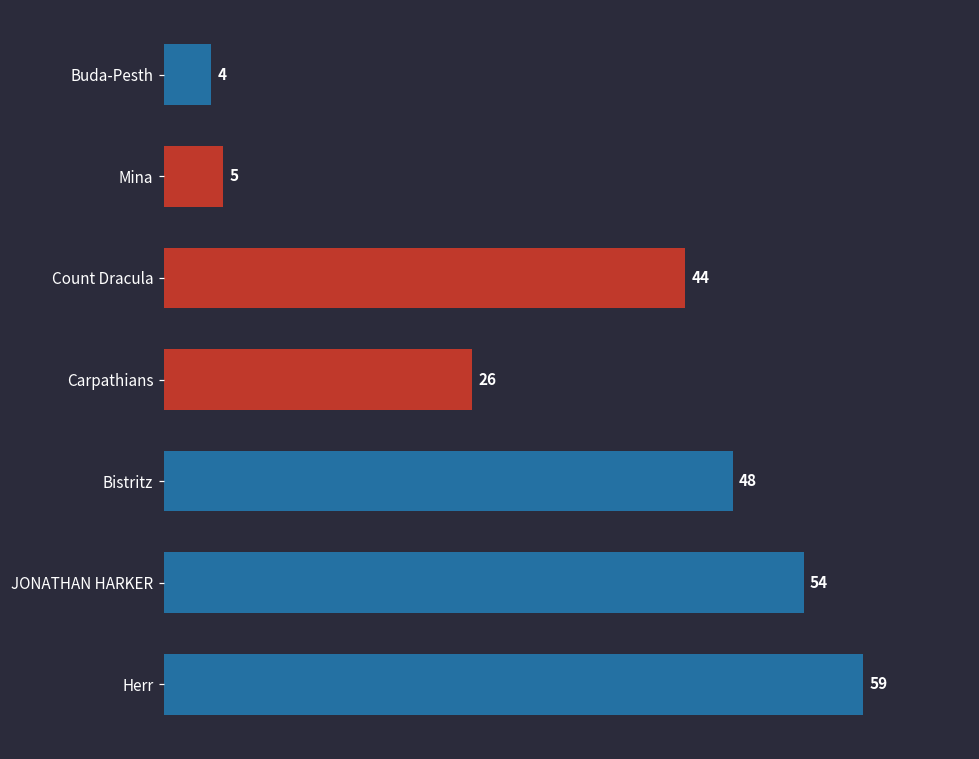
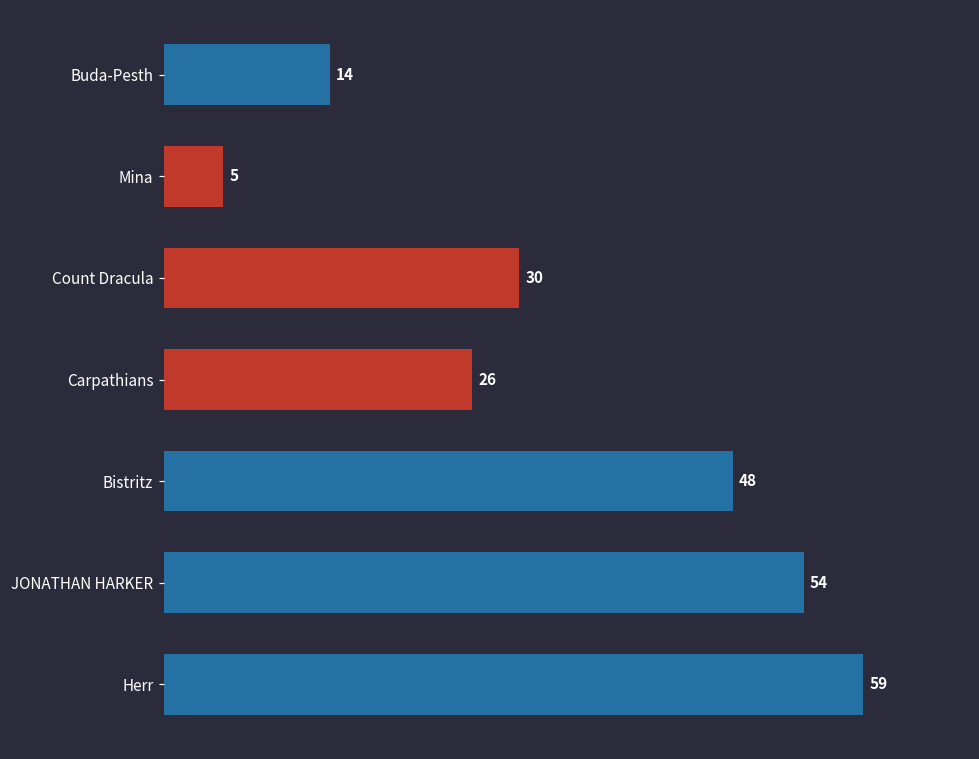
Buda-Pesth: 4 -> 14
Count Dracula: 44 -> 30
